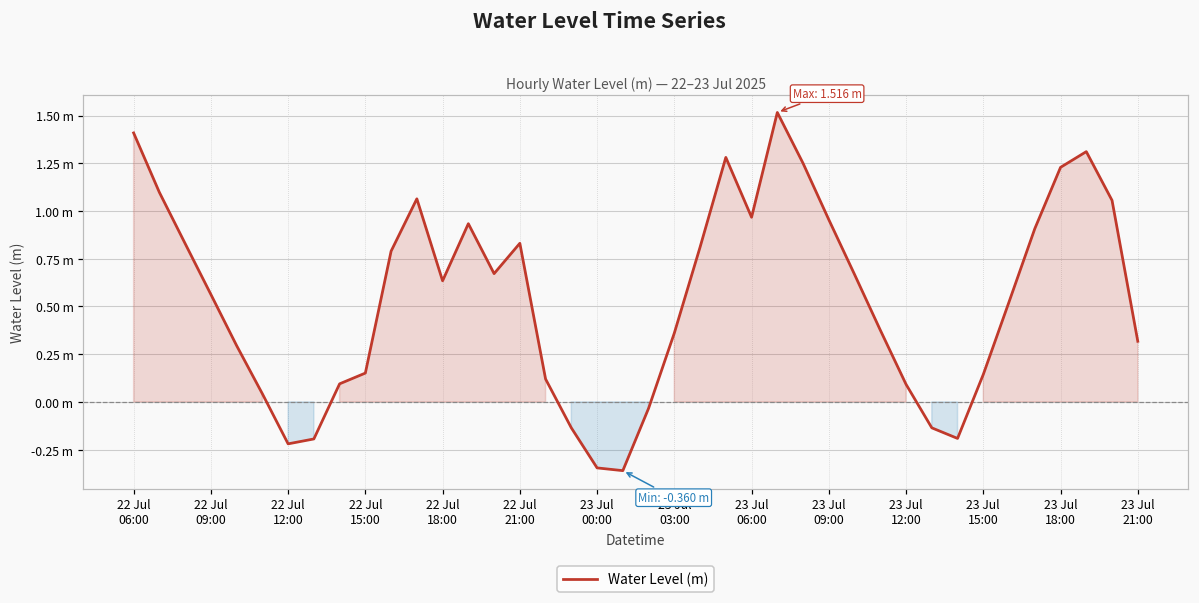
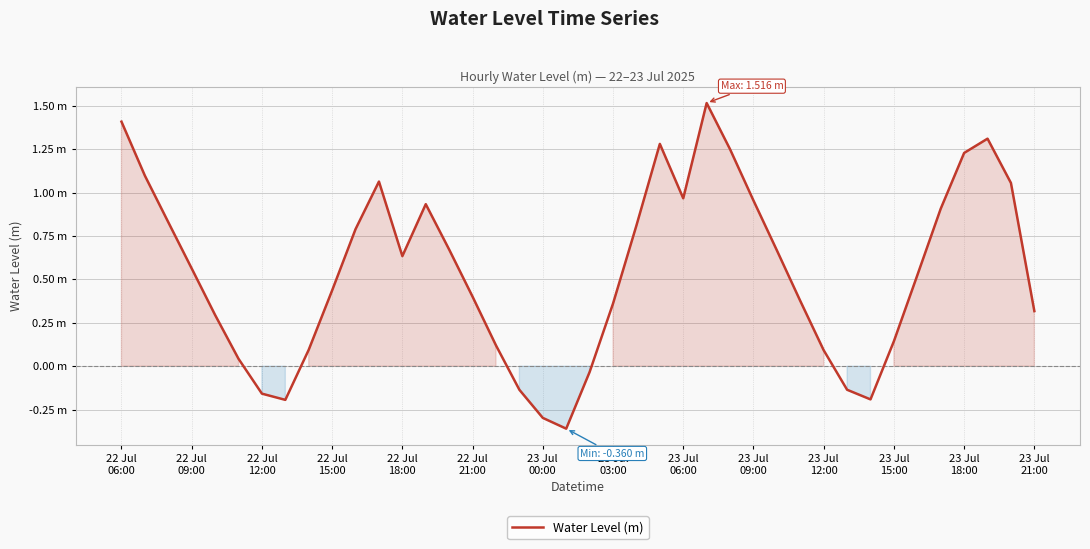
22 Jul 12:00: -0.22 m -> -0.16 m
22 Jul 15:00: 0.15 m -> 0.44 m
22 Jul 21:00: 0.83 m -> 0.40 m
23 Jul 00:00: -0.35 m -> -0.30 m
